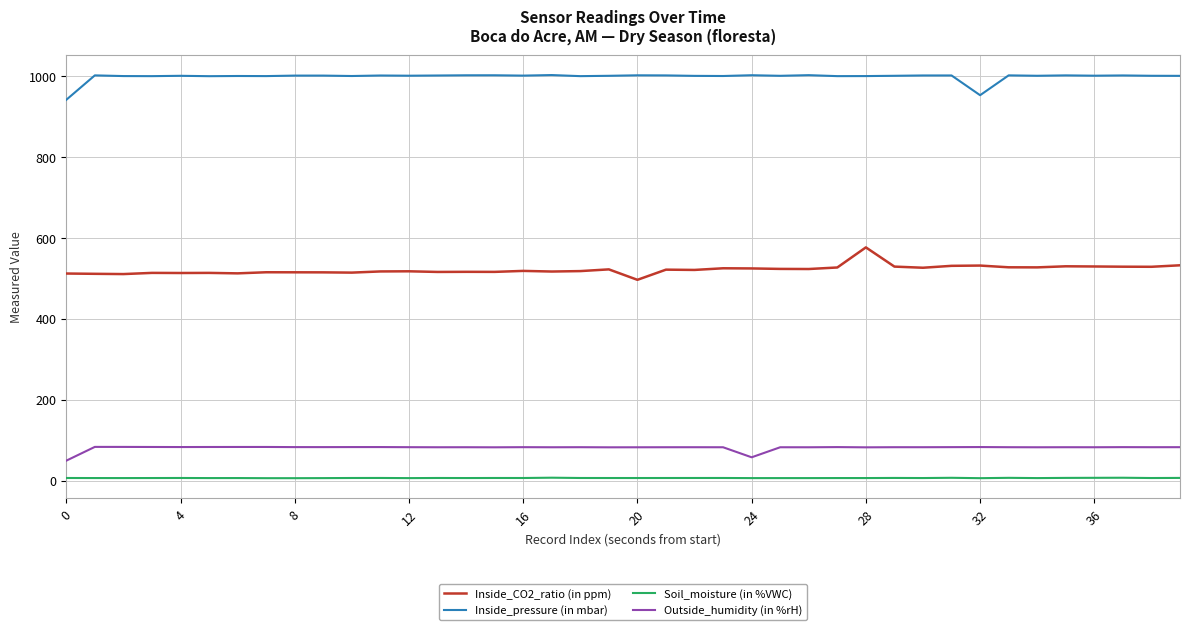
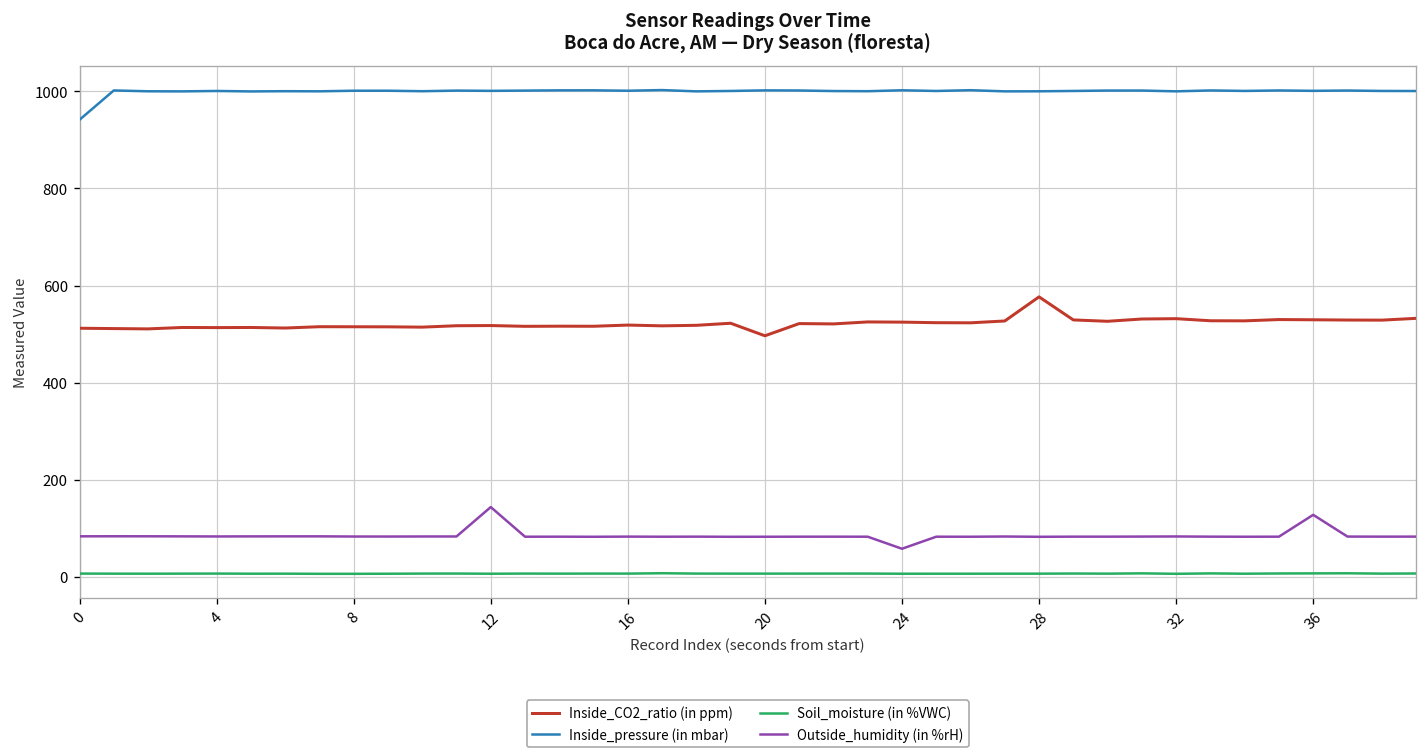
Outside_humidity (in %rH), 0: 50 -> 80
Outside_humidity (in %rH), 12: 80 -> 140
Inside_pressure (in mbar), 32: 950 -> 1000
Outside_humidity (in %rH), 36: 80 -> 130
